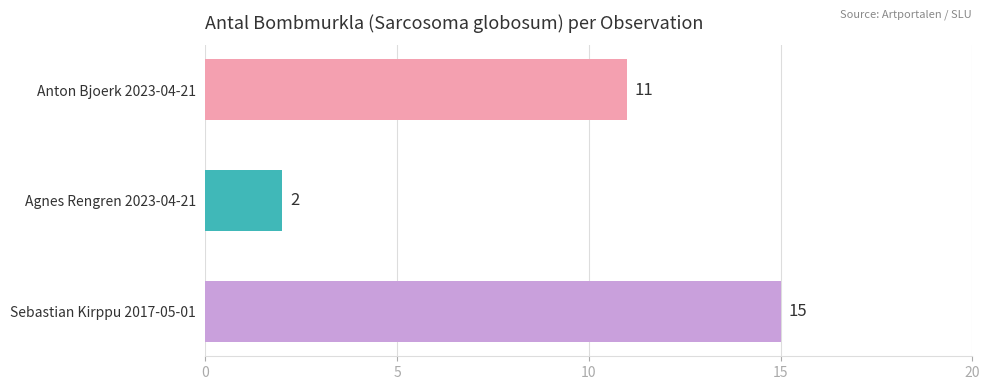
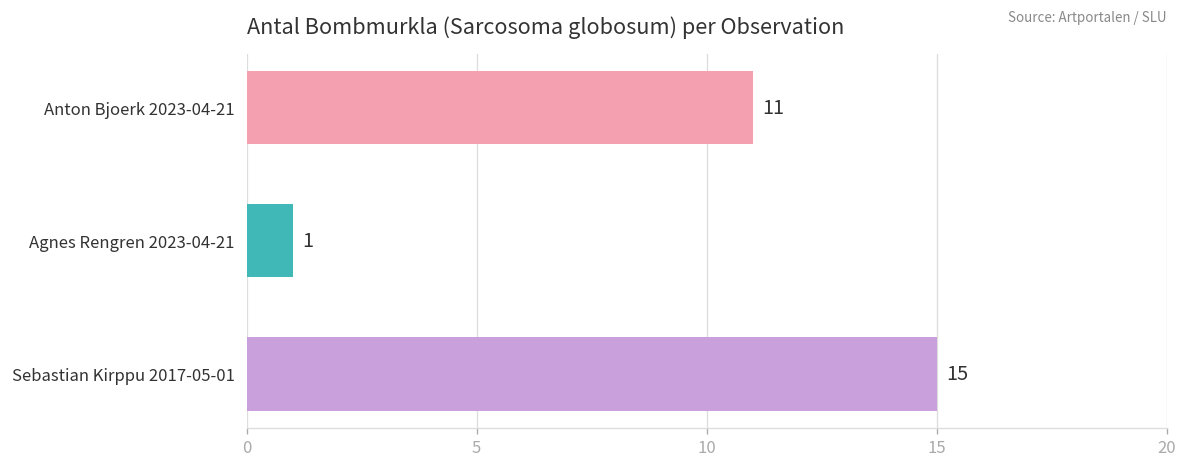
Agnes Rengren 2023-04-21: 2 -> 1
